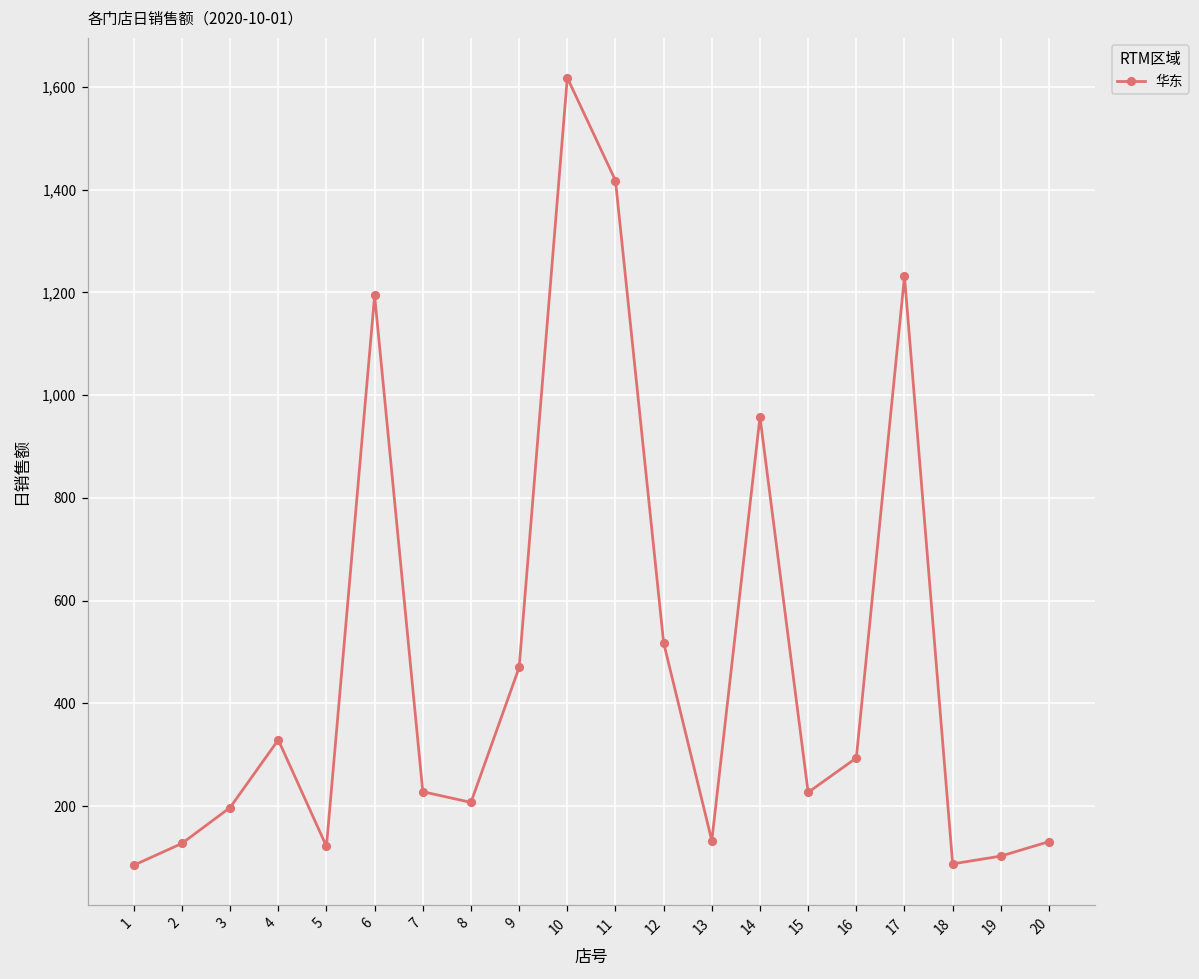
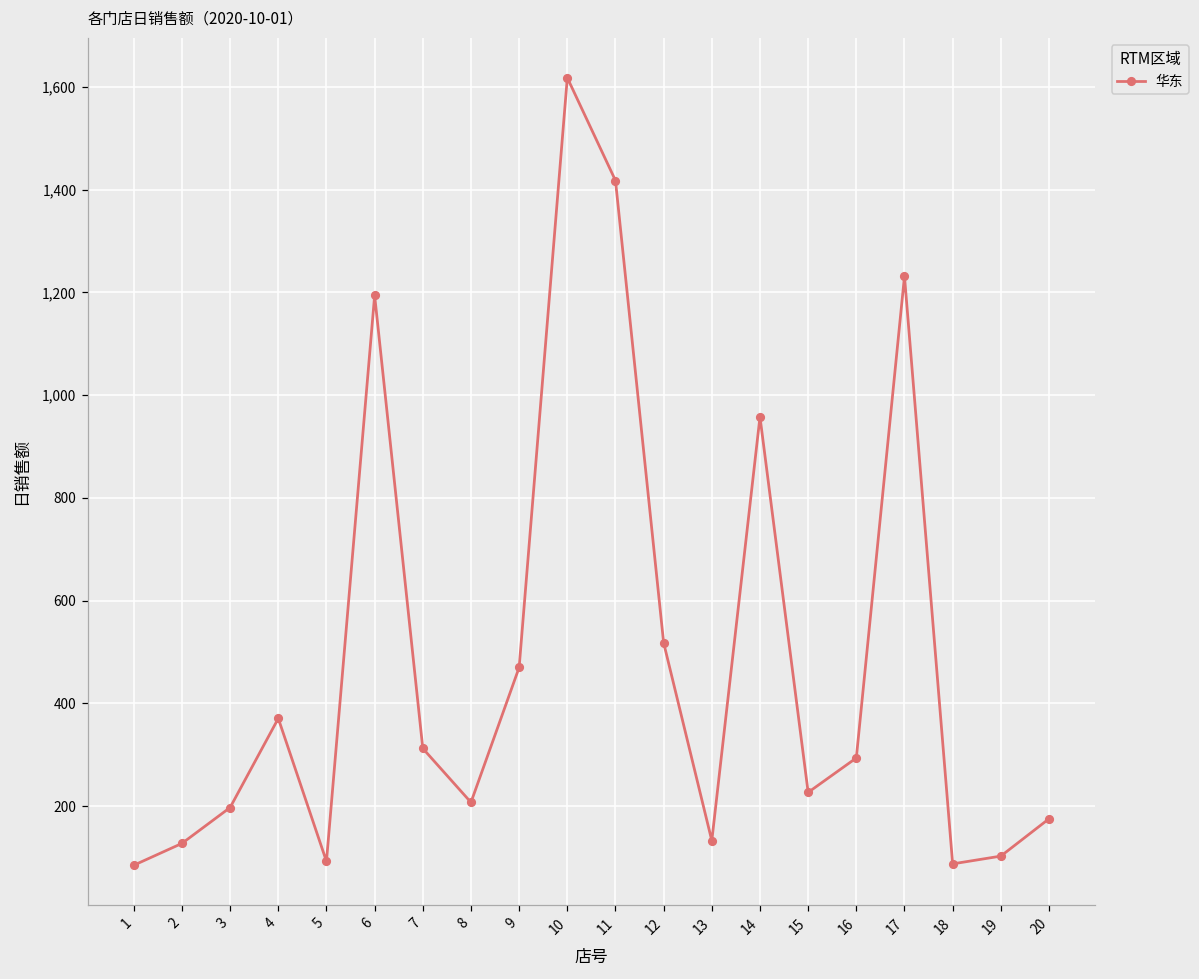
4: 330 -> 370
5: 120 -> 90
7: 230 -> 310
20: 130 -> 180
